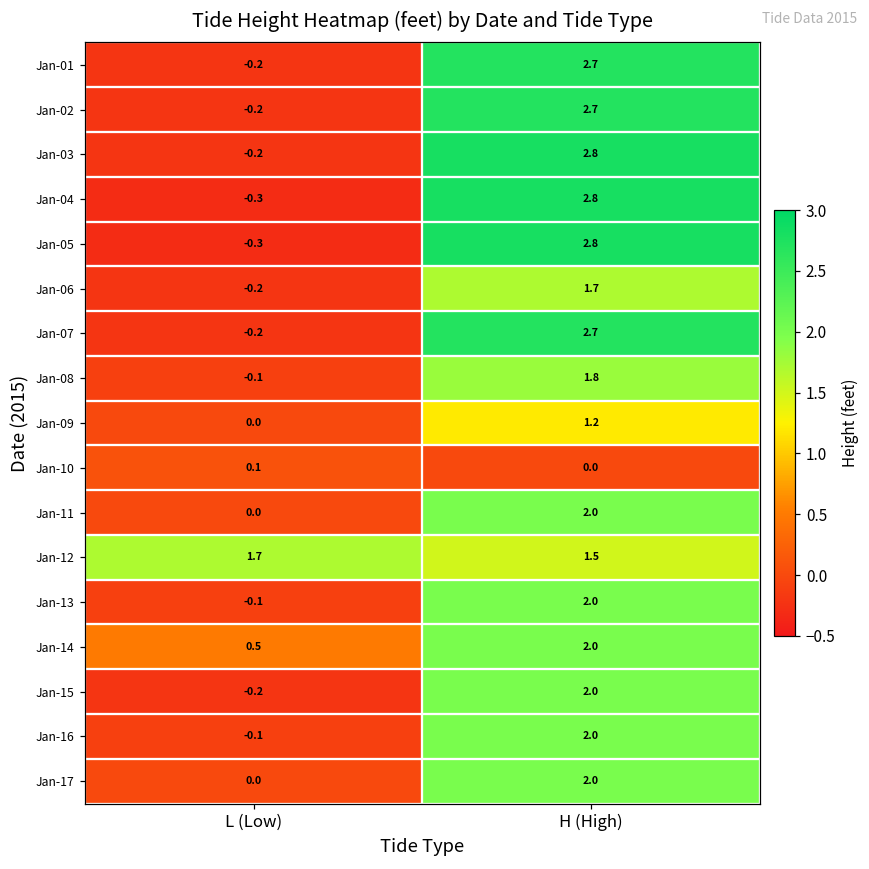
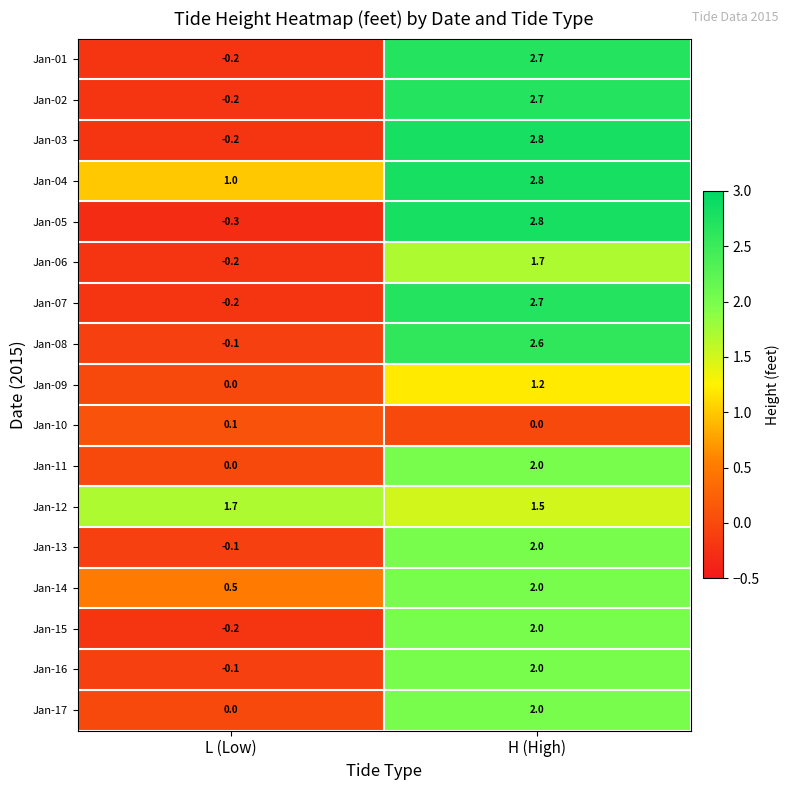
Jan-04, L (Low): -0.3 -> 1.0
Jan-08, H (High): 1.8 -> 2.6
